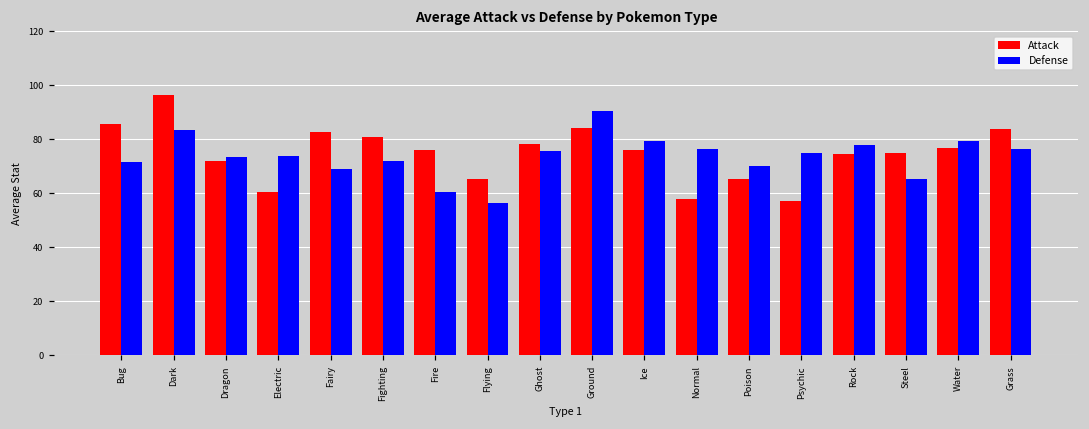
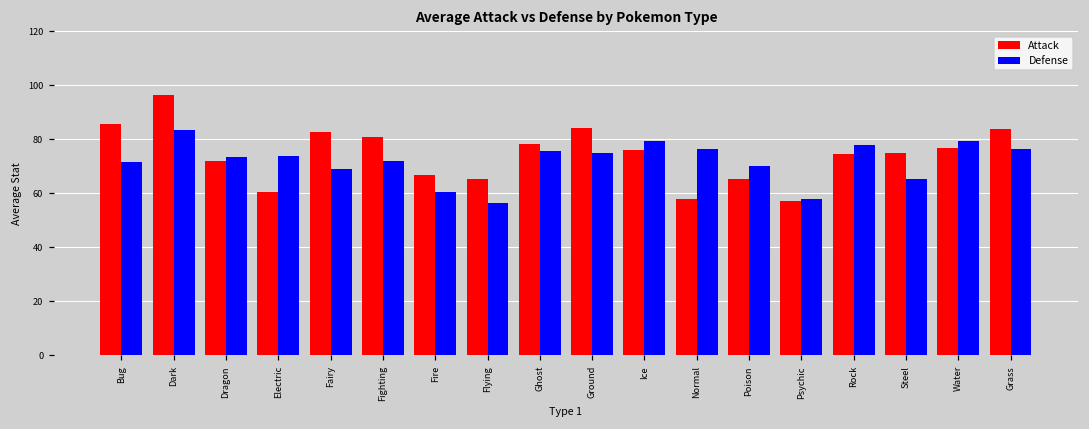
Attack, Fire: 76 -> 67
Defense, Ground: 91 -> 75
Defense, Psychic: 75 -> 58
